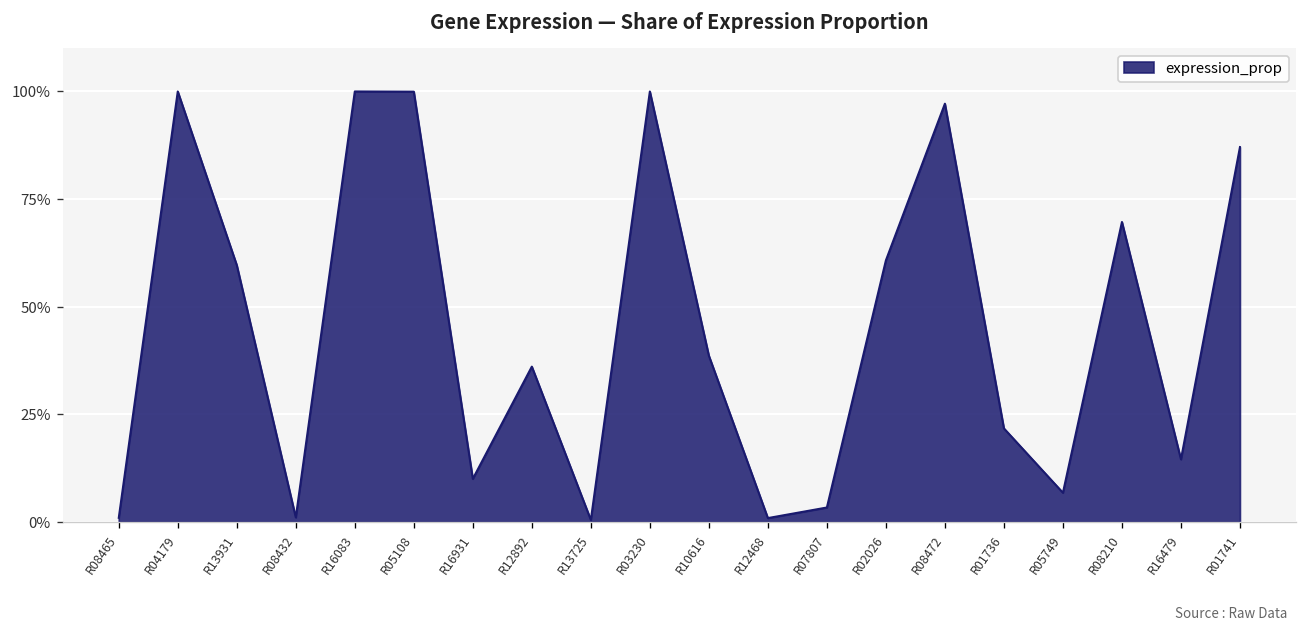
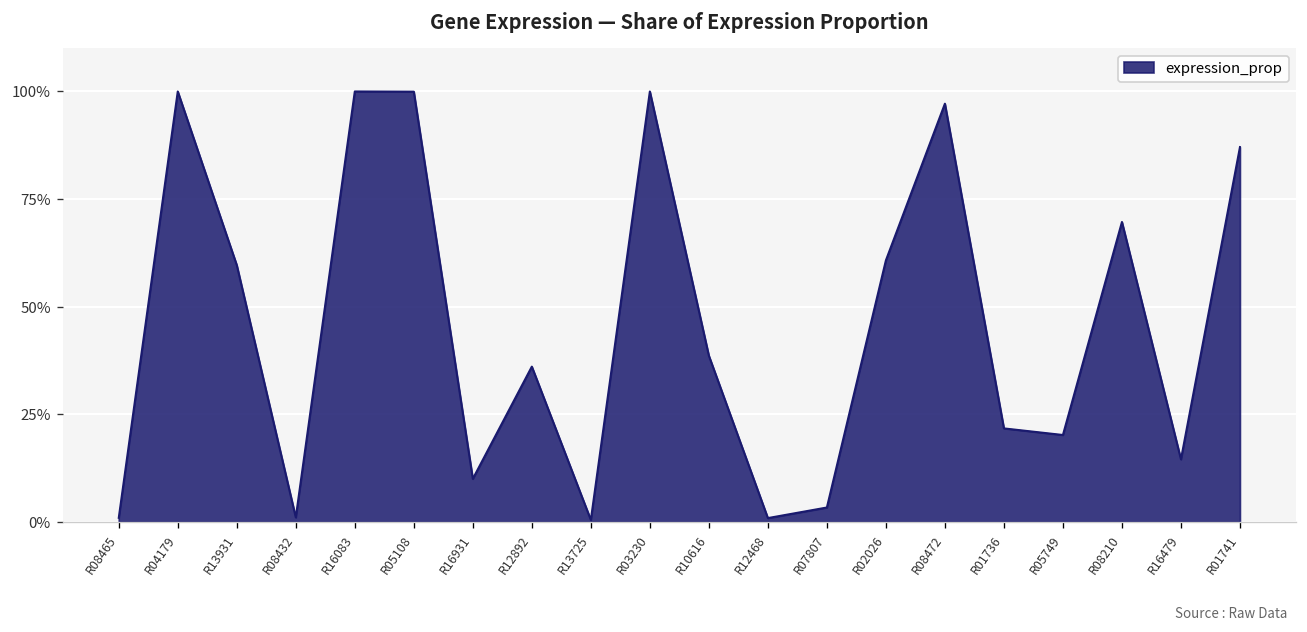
R05749: 7% -> 20%
